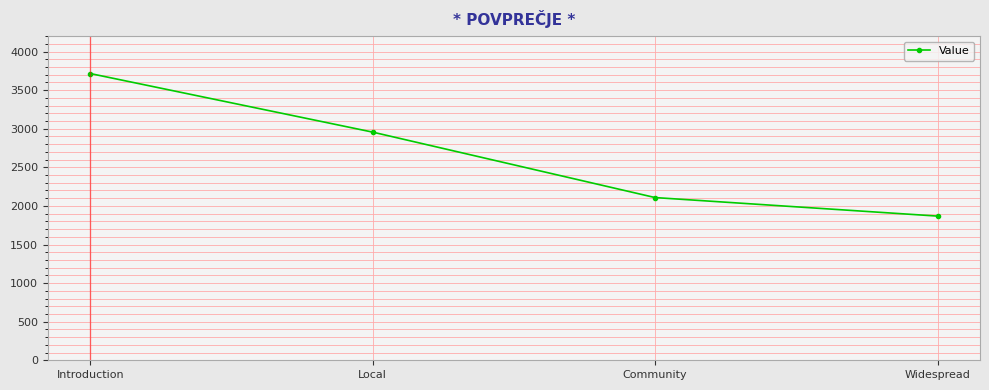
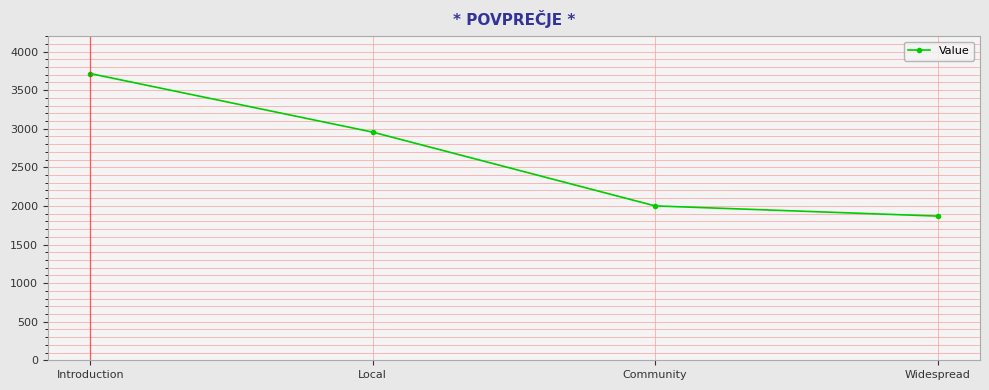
Community: 2100 -> 2000
